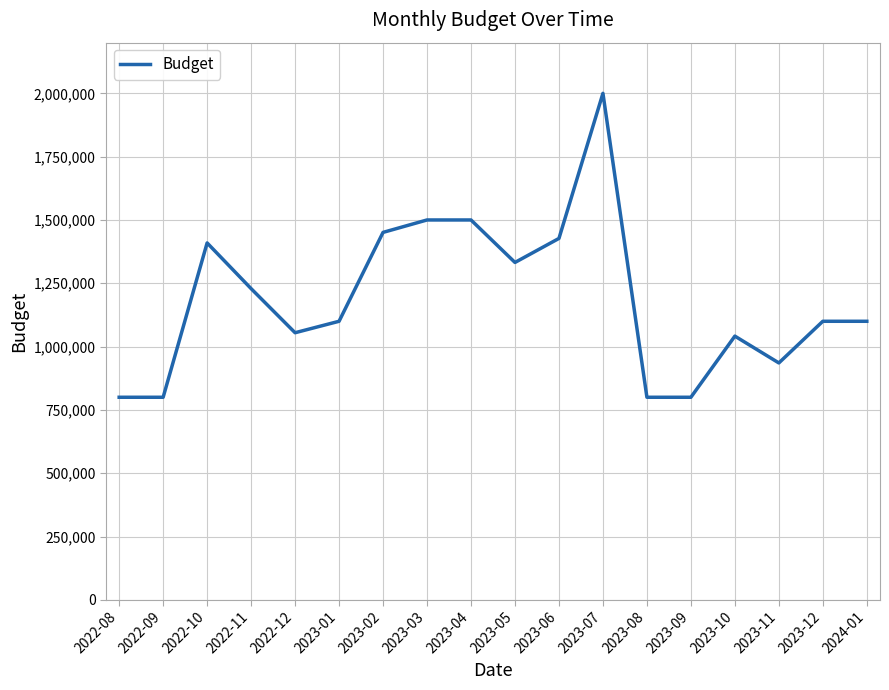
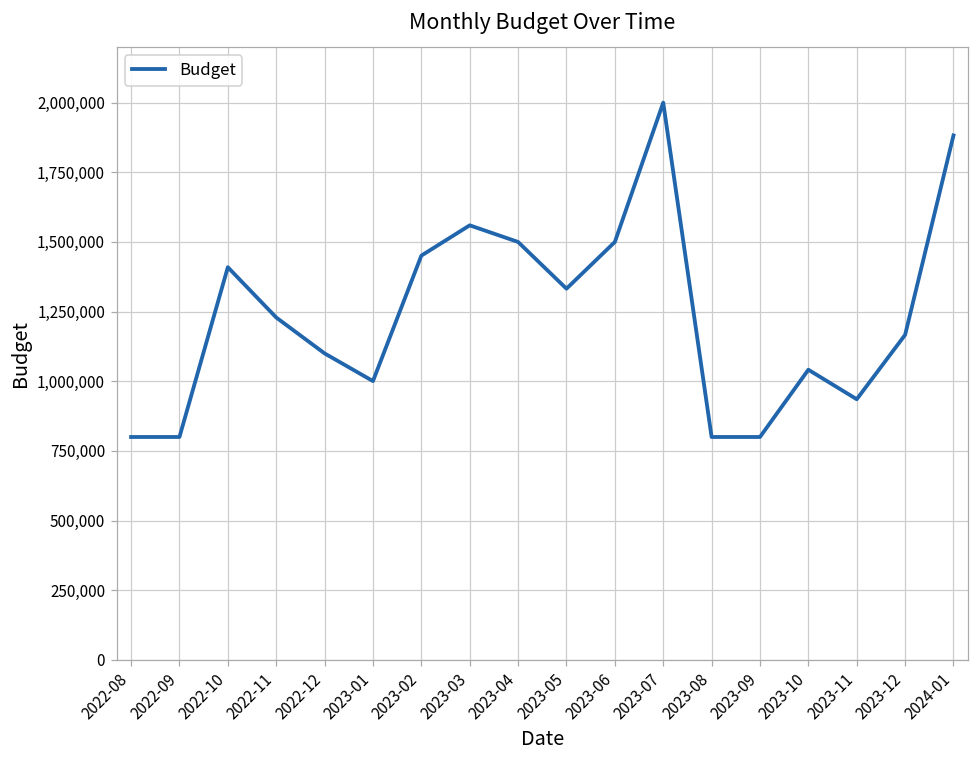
2022-12: 1,050,000 -> 1,100,000
2023-01: 1,100,000 -> 1,000,000
2023-03: 1,500,000 -> 1,560,000
2023-06: 1,430,000 -> 1,500,000
2023-12: 1,100,000 -> 1,170,000
2024-01: 1,100,000 -> 1,880,000
